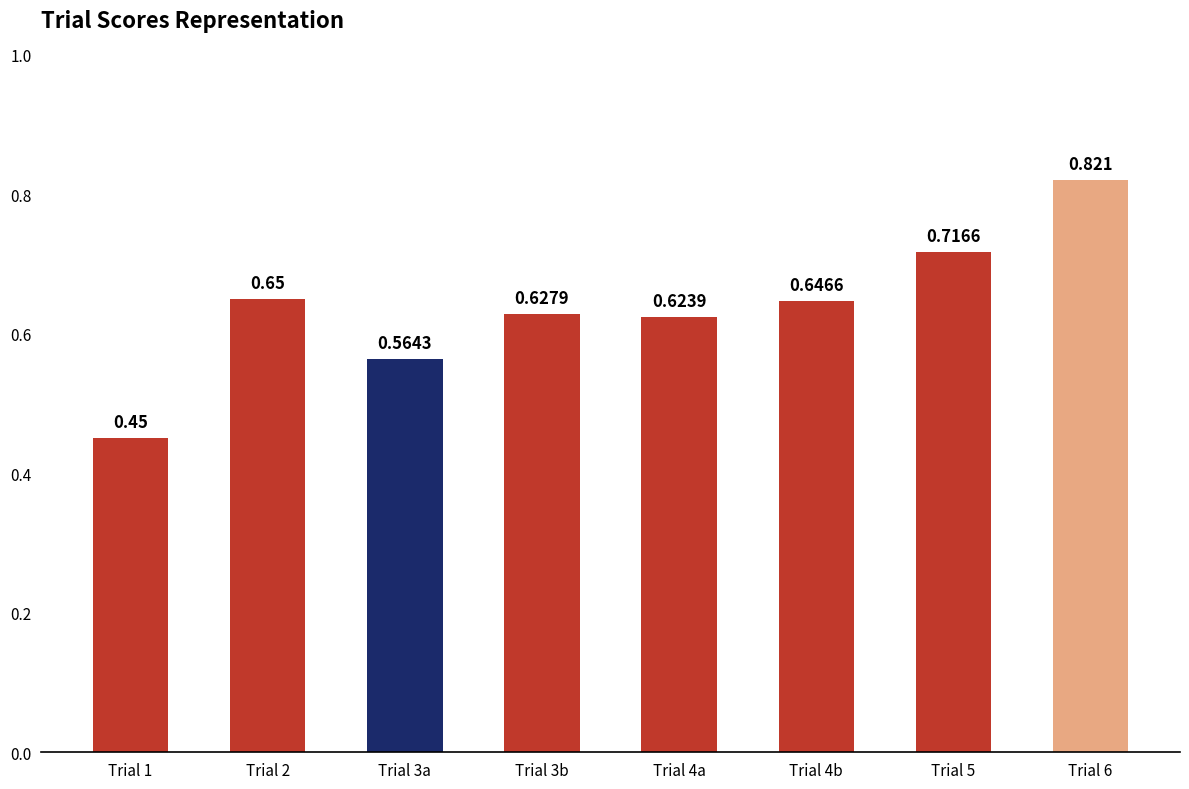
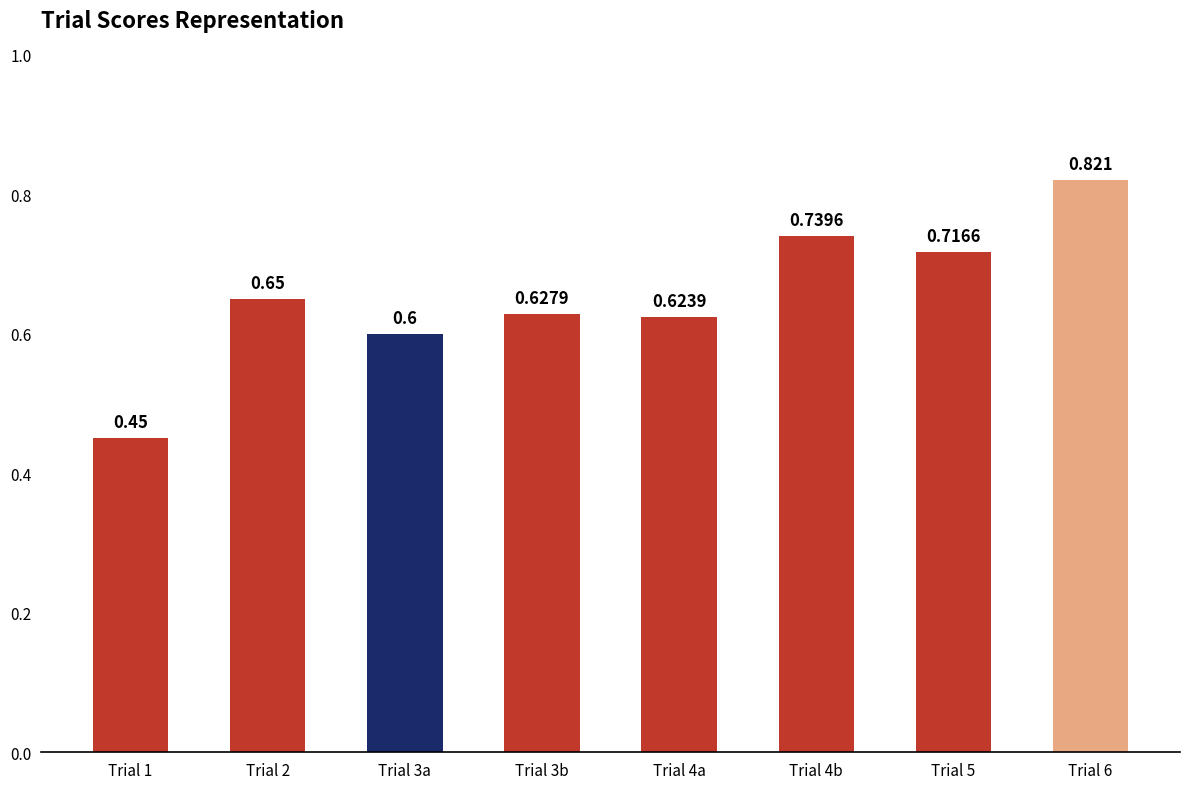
Trial 3a: 0.5643 -> 0.6
Trial 4b: 0.6466 -> 0.7396
